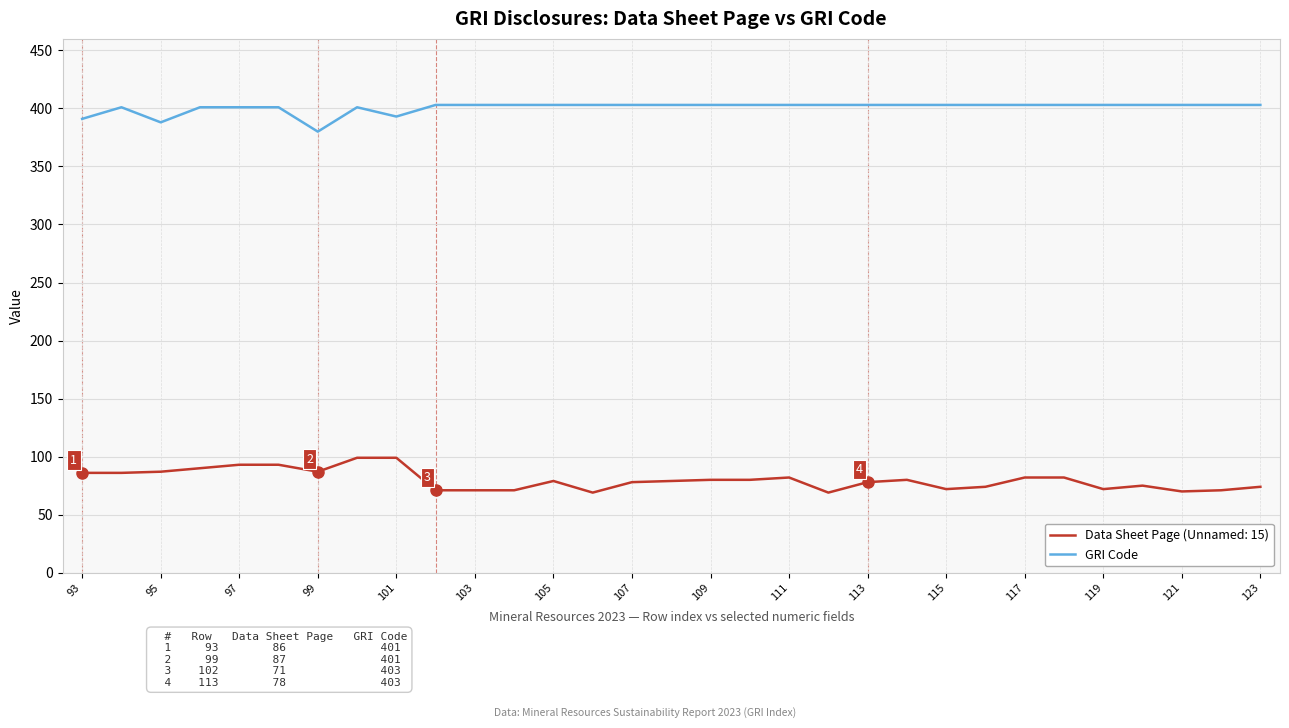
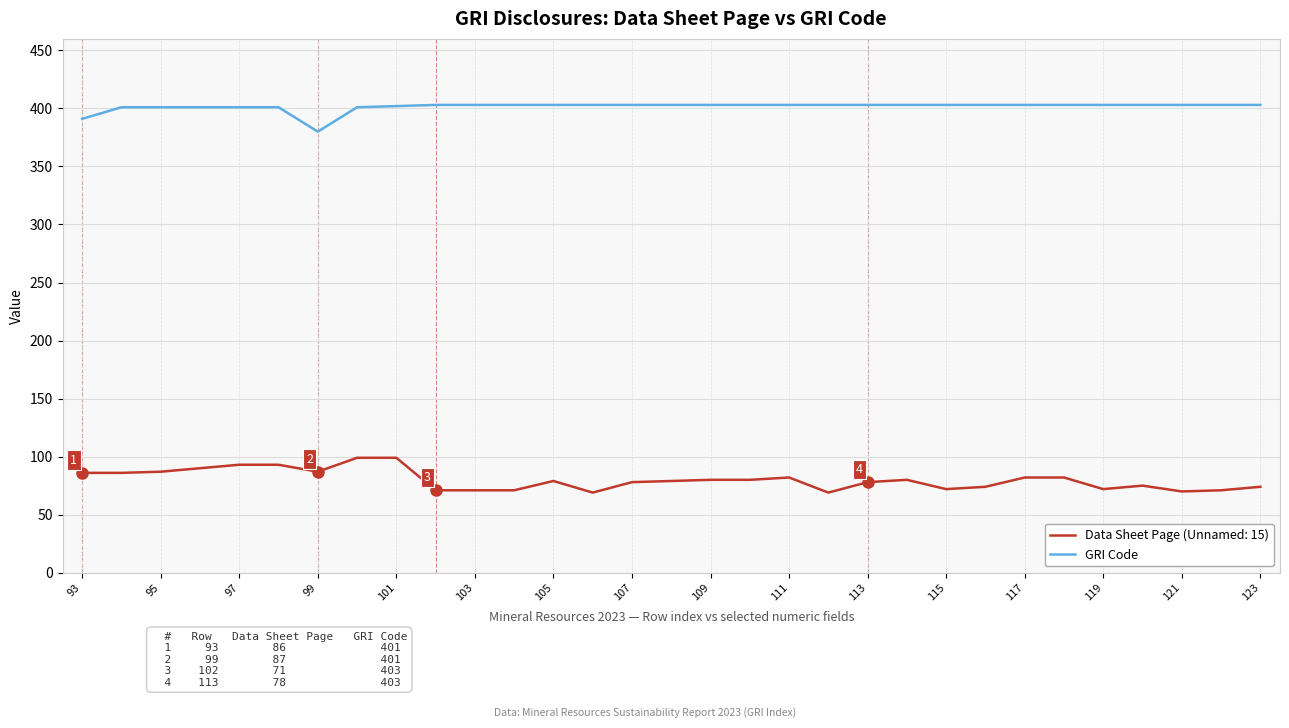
GRI Code, 95: 388 -> 401
GRI Code, 101: 393 -> 402
